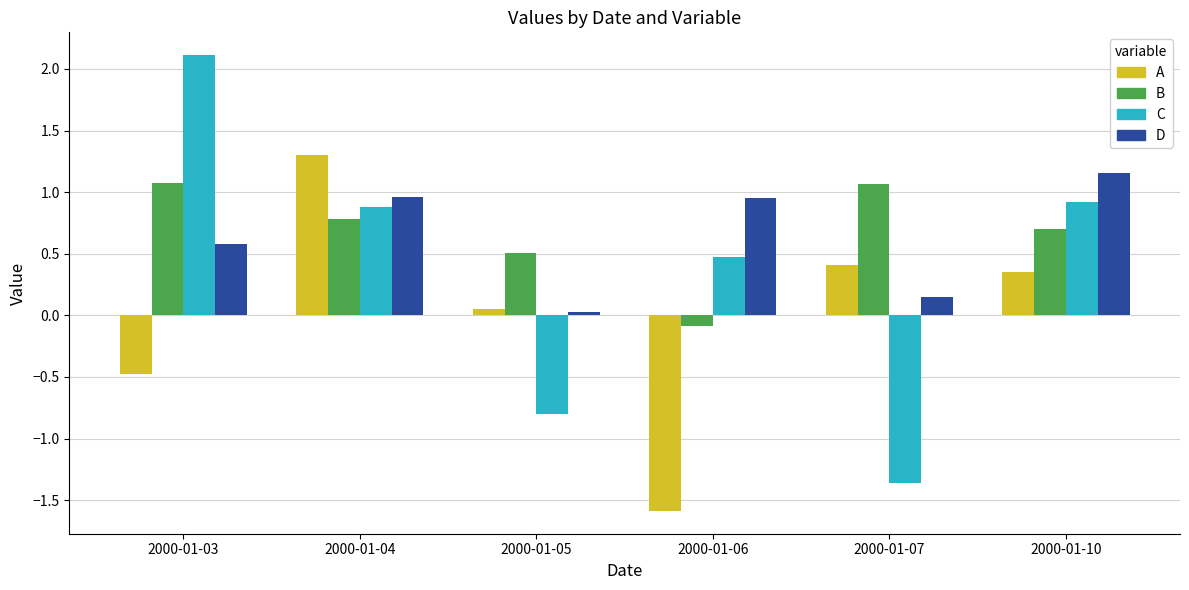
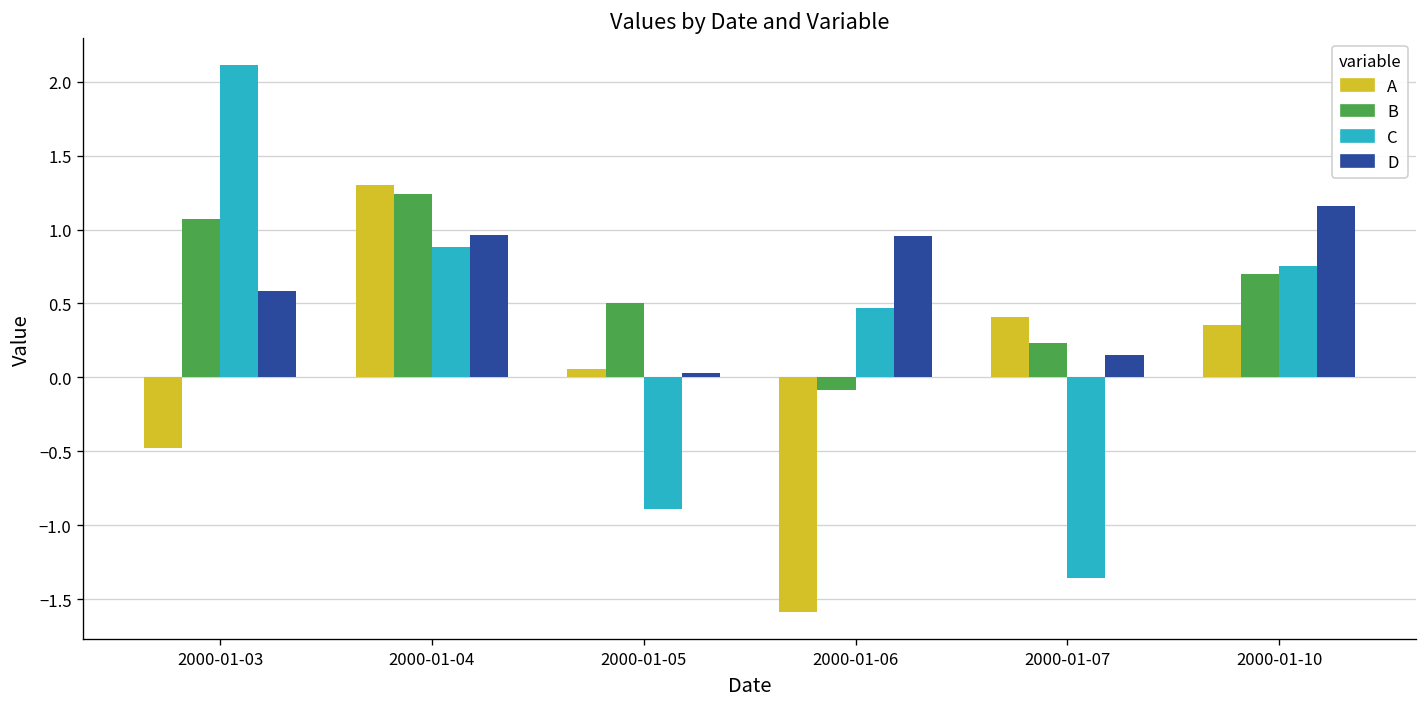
B, 2000-01-04: 0.78 -> 1.24
C, 2000-01-05: -0.80 -> -0.89
B, 2000-01-07: 1.07 -> 0.23
C, 2000-01-10: 0.92 -> 0.75
